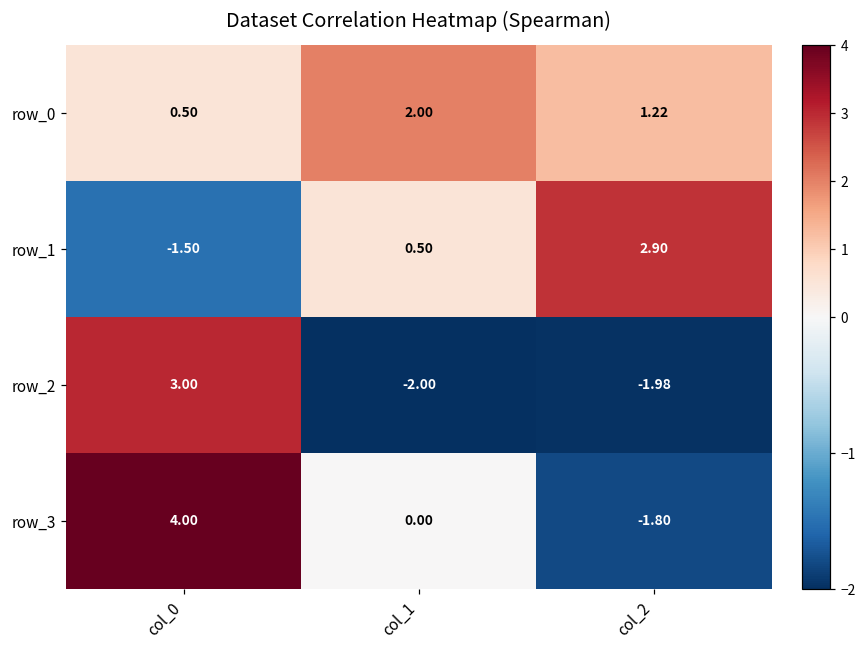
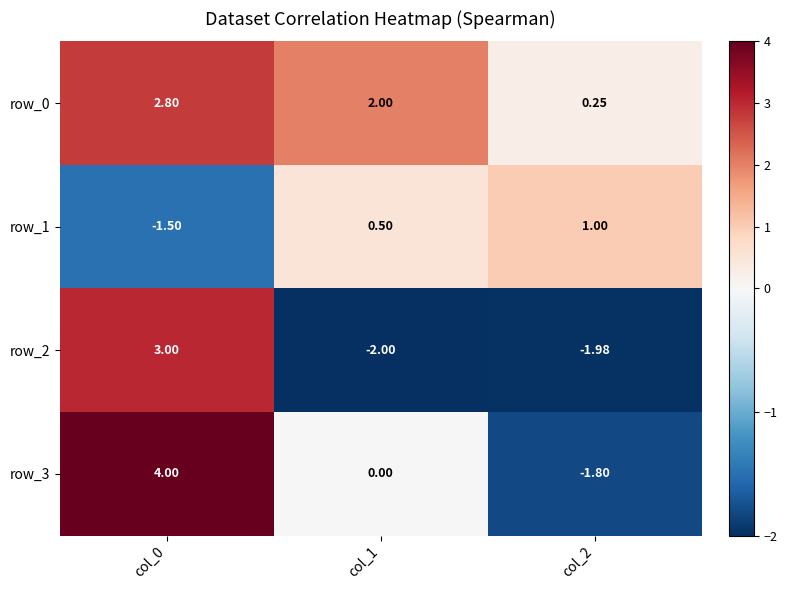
row_0, col_0: 0.50 -> 2.80
row_0, col_2: 1.22 -> 0.25
row_1, col_2: 2.90 -> 1.00
